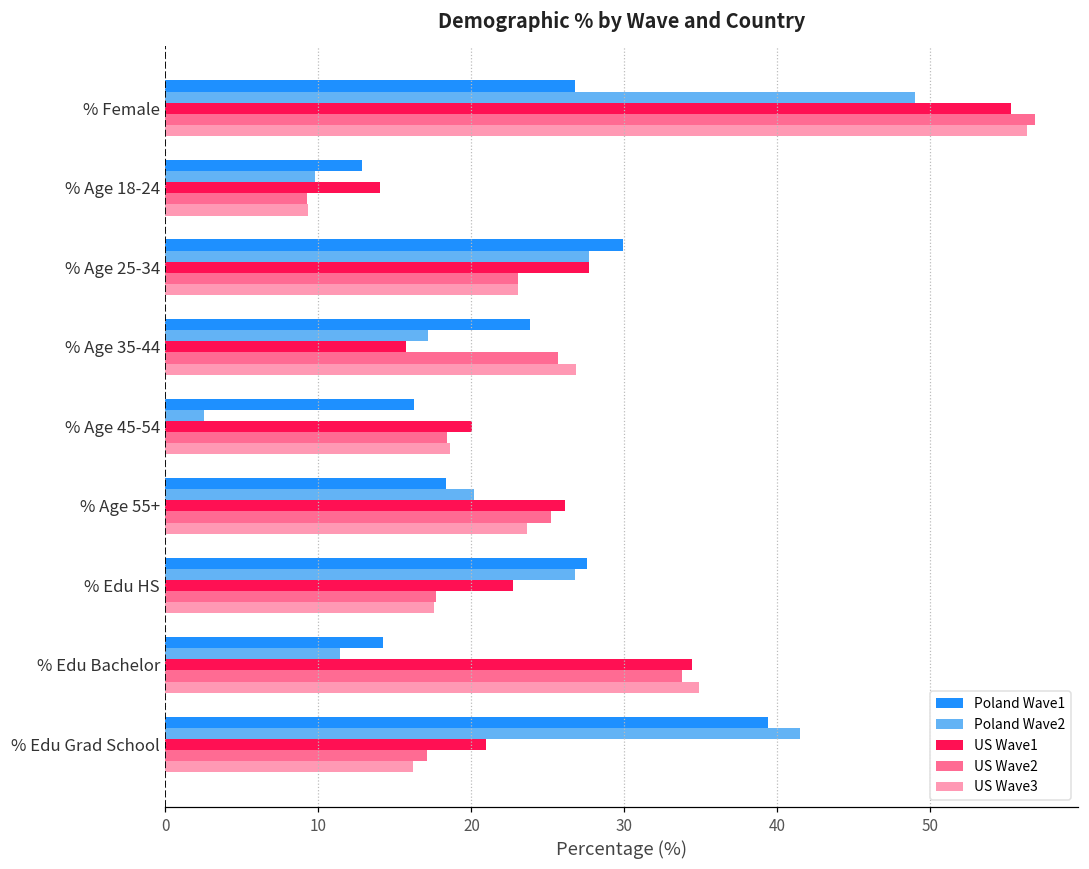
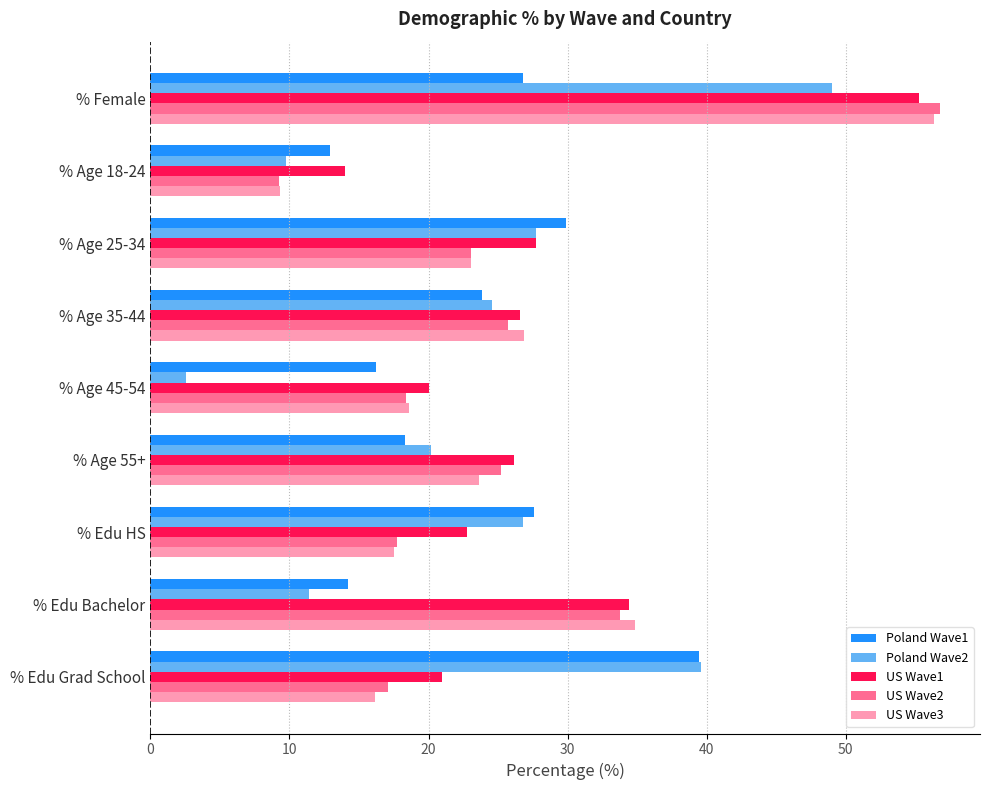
Poland Wave2, % Age 35-44: 17.2 -> 24.5
US Wave1, % Age 35-44: 15.7 -> 26.6
Poland Wave2, % Edu Grad School: 41.5 -> 39.6
